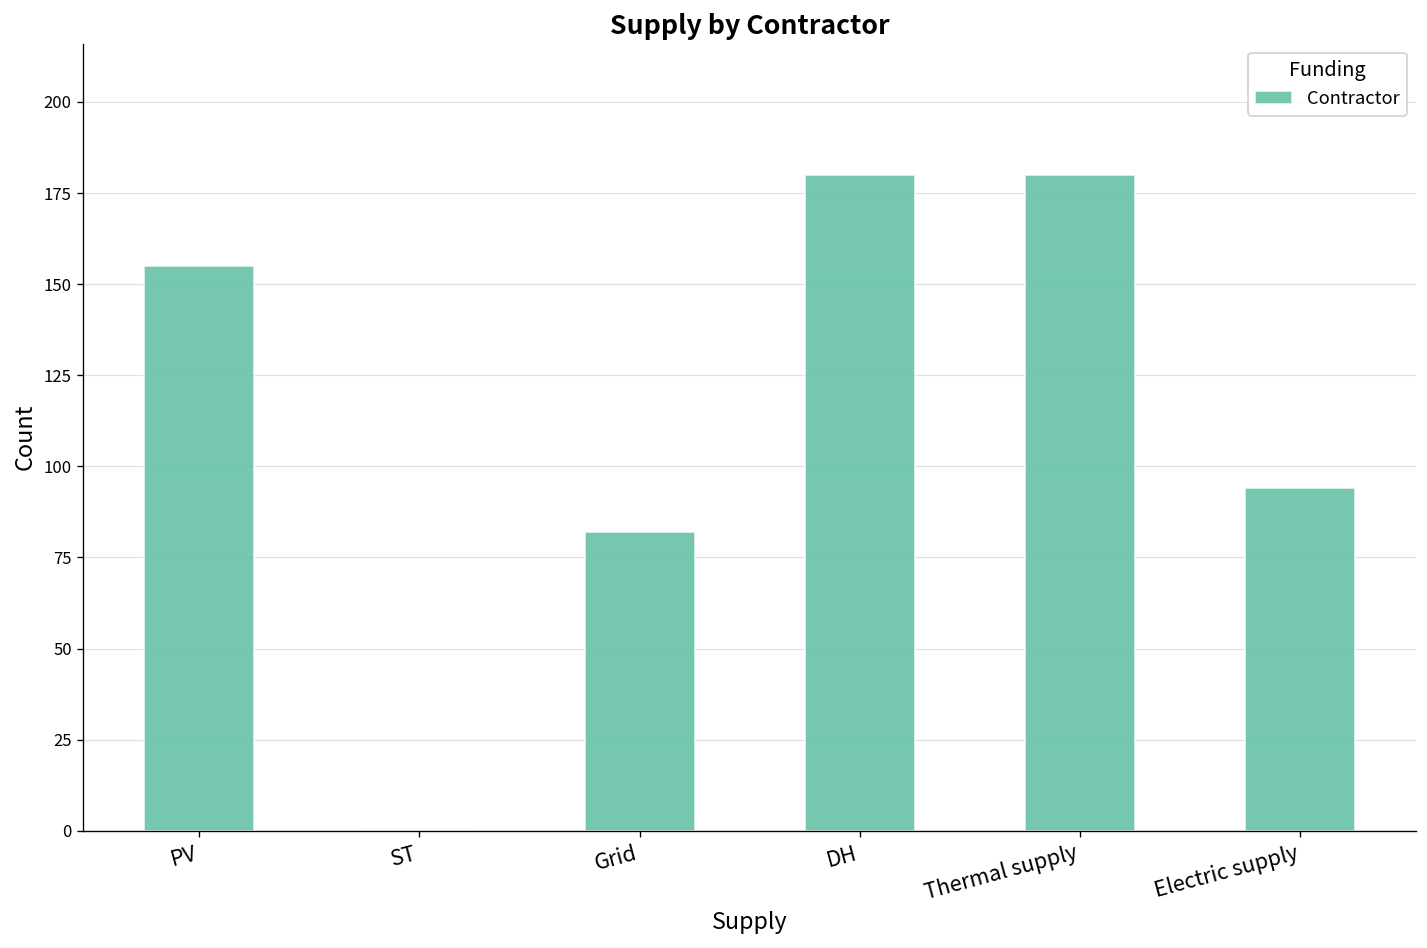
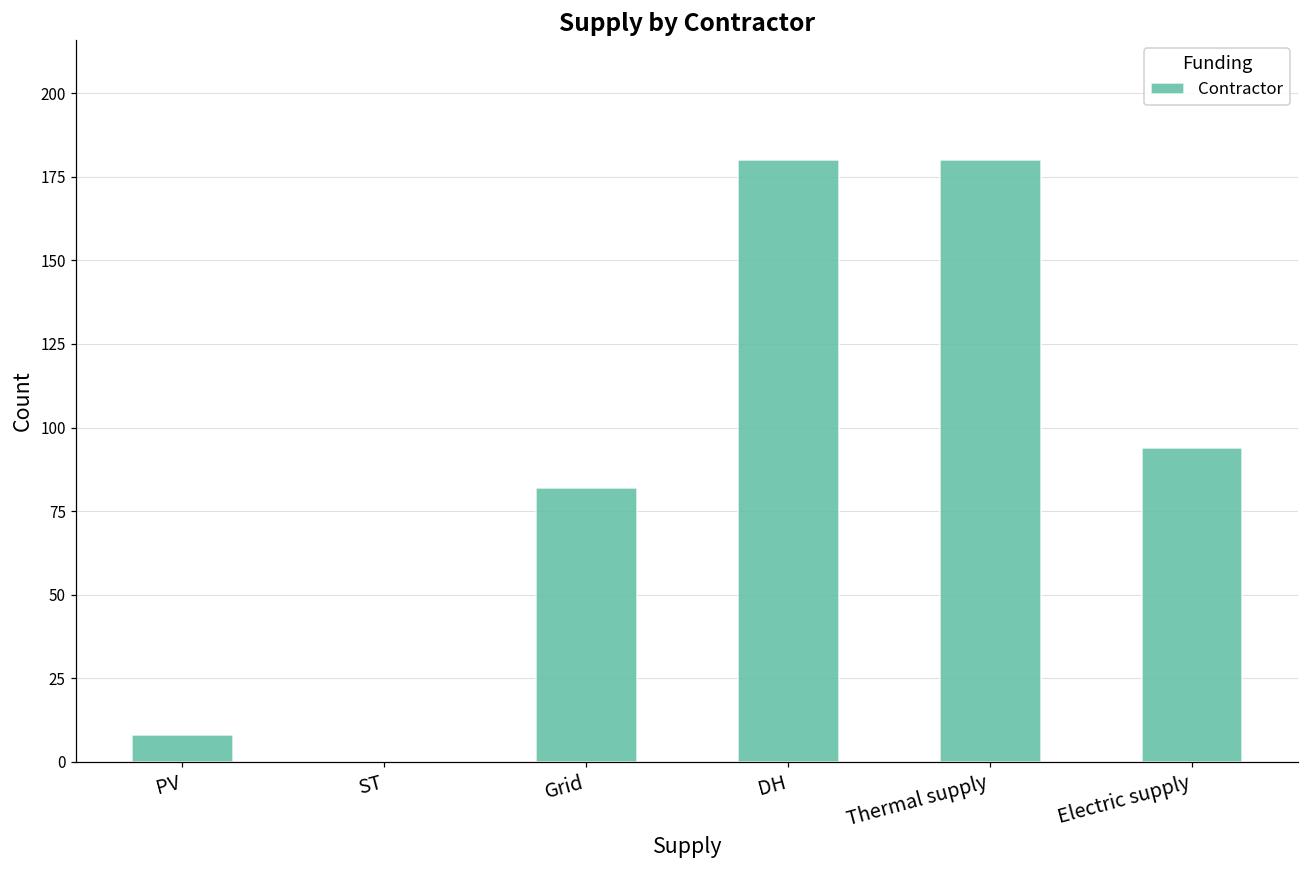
PV: 155 -> 8
